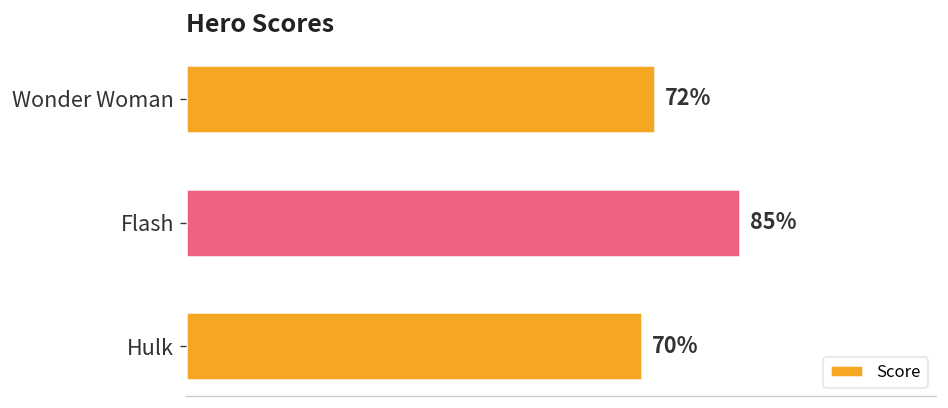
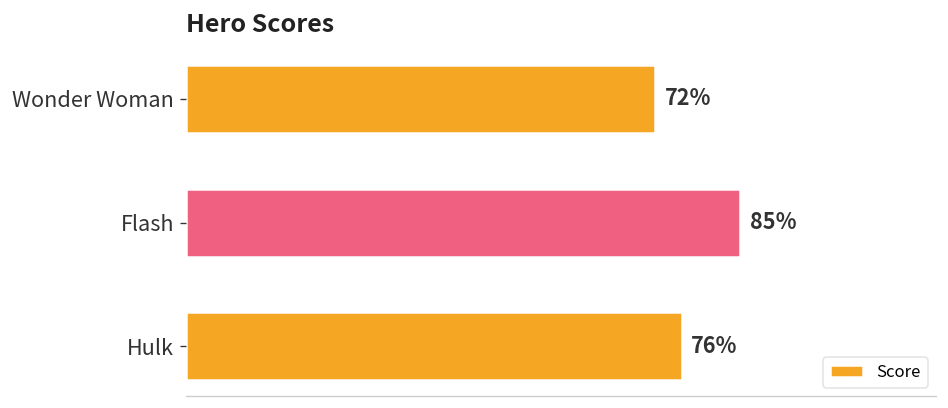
Hulk: 70% -> 76%
